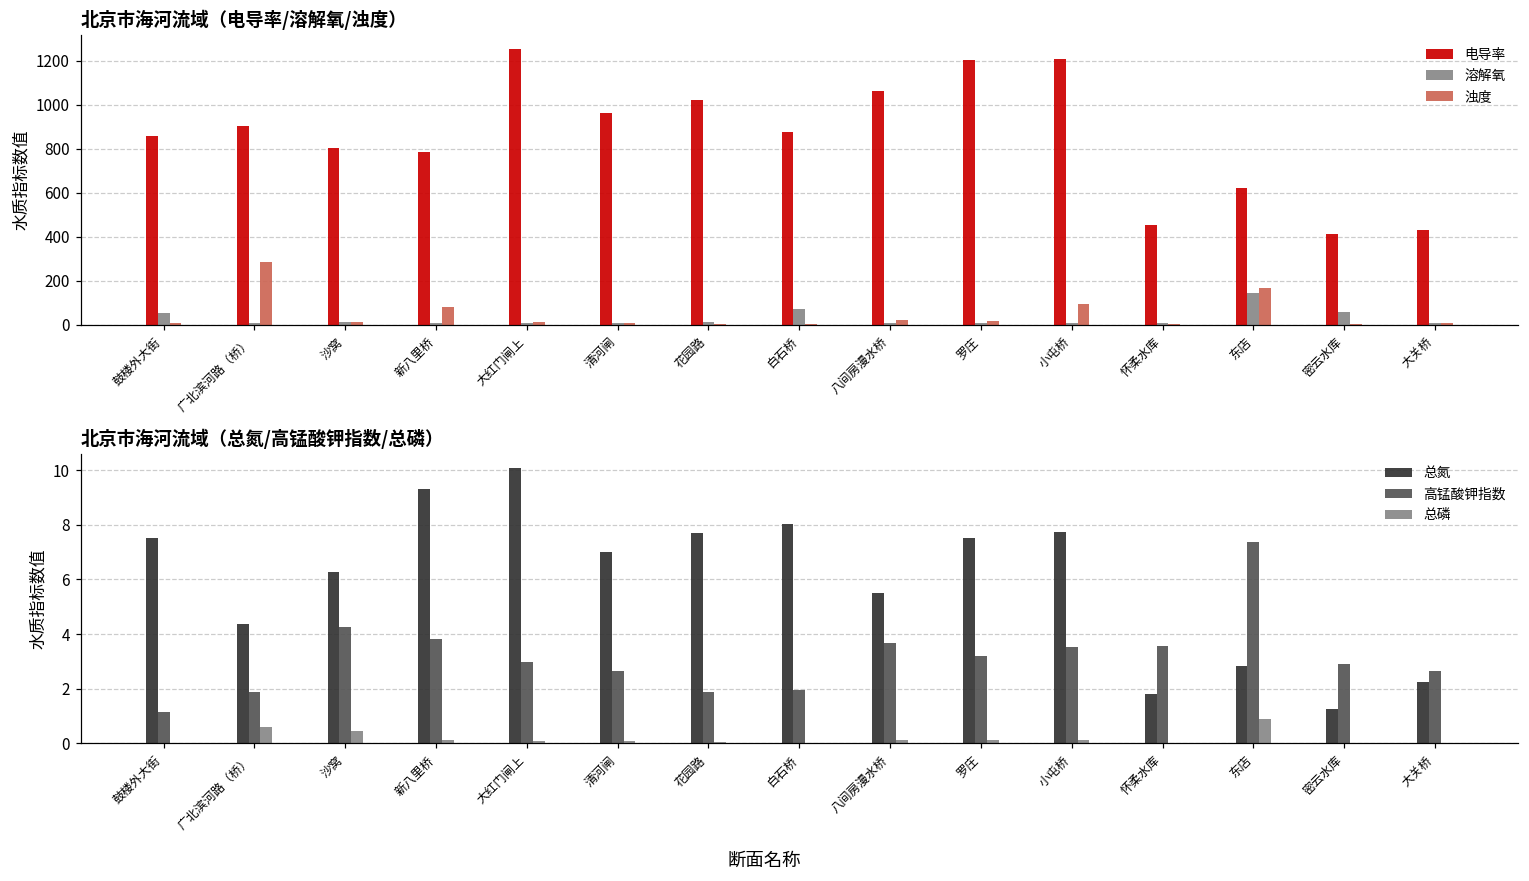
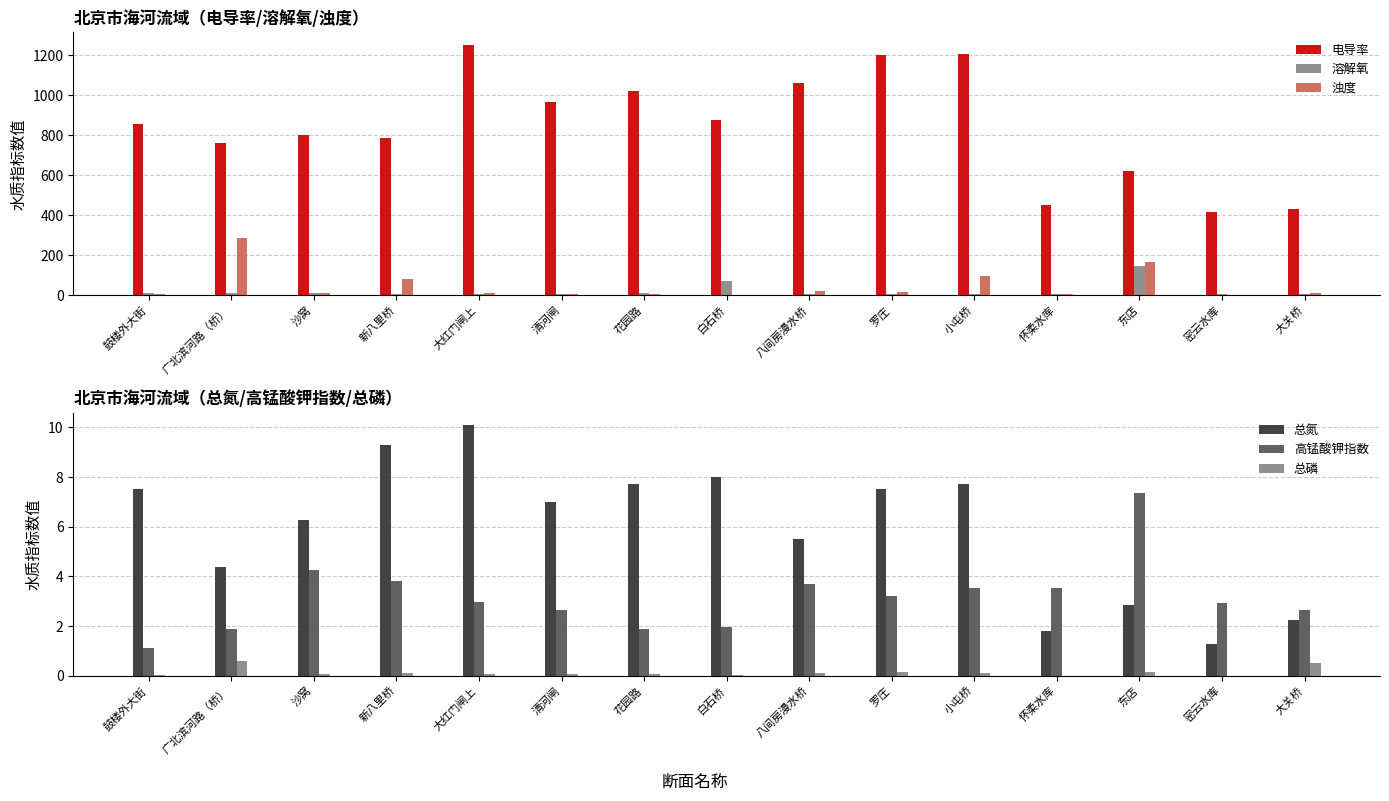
北京市海河流域（电导率/溶解氧/浊度）, 溶解氧, 鼓楼外大街: 50 -> 10
北京市海河流域（电导率/溶解氧/浊度）, 电导率, 广北滨河路（桥）: 900 -> 760
北京市海河流域（电导率/溶解氧/浊度）, 溶解氧, 密云水库: 60 -> 10
北京市海河流域（总氮/高锰酸钾指数/总磷）, 总磷, 沙窝: 0.4 -> 0.1
北京市海河流域（总氮/高锰酸钾指数/总磷）, 总磷, 东店: 0.9 -> 0.2
北京市海河流域（总氮/高锰酸钾指数/总磷）, 总磷, 大关桥: 0.0 -> 0.5
